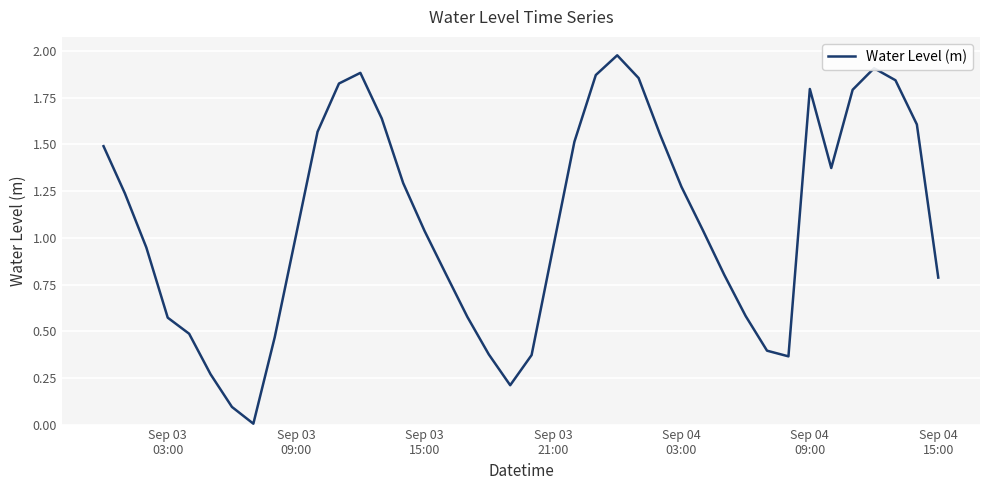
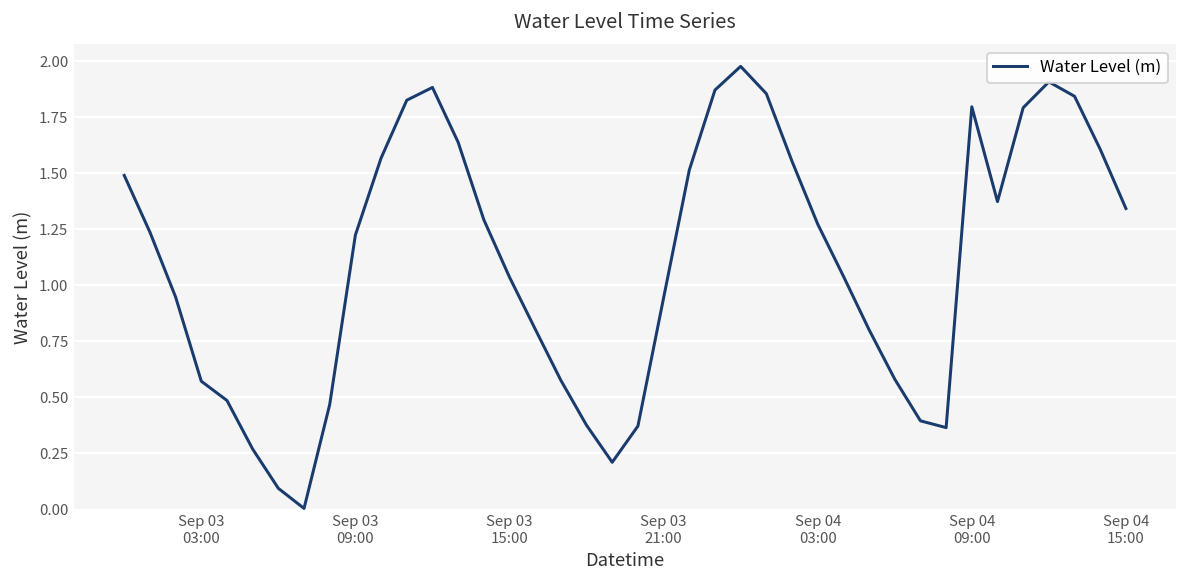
Sep 03 09:00: 1.02 -> 1.23
Sep 04 15:00: 0.79 -> 1.34
